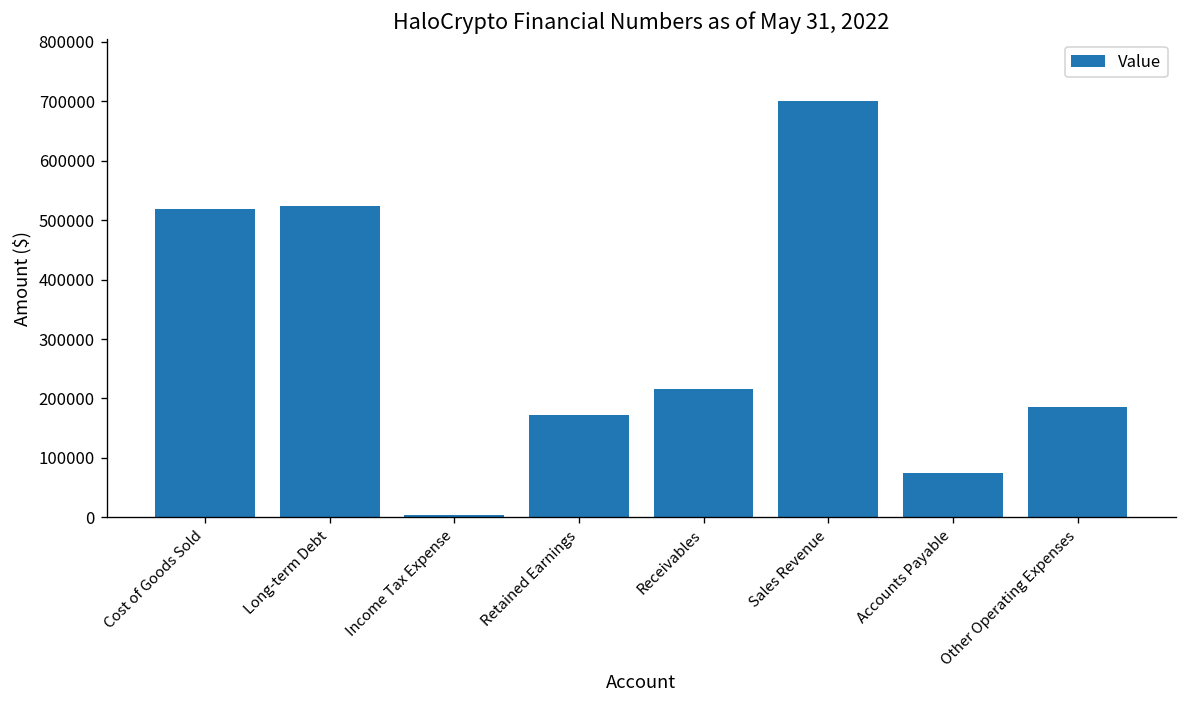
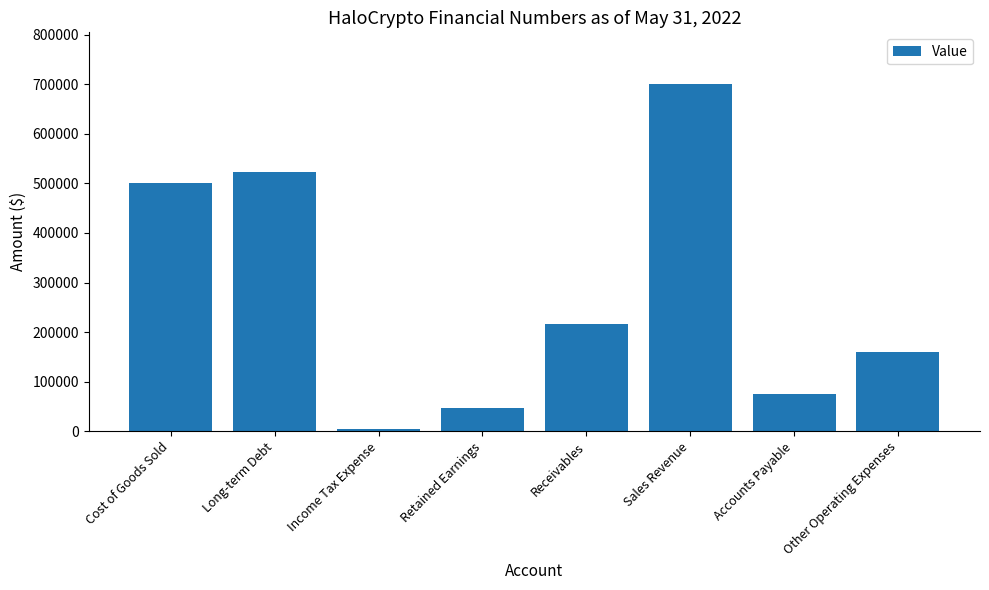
Cost of Goods Sold: 520000 -> 500000
Retained Earnings: 170000 -> 50000
Other Operating Expenses: 190000 -> 160000
